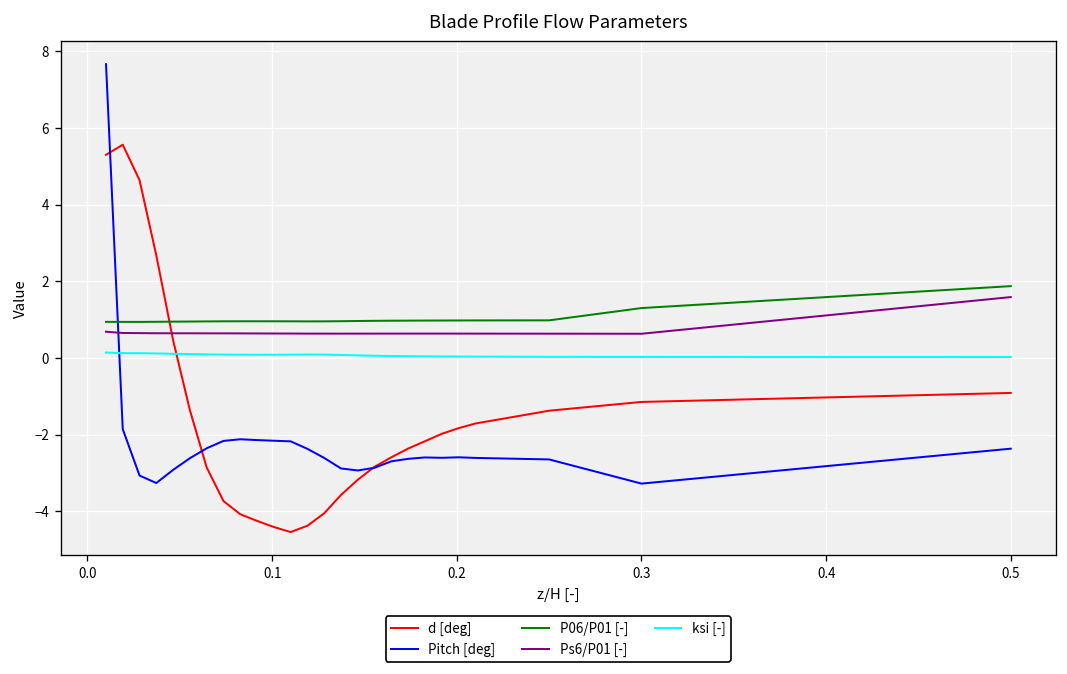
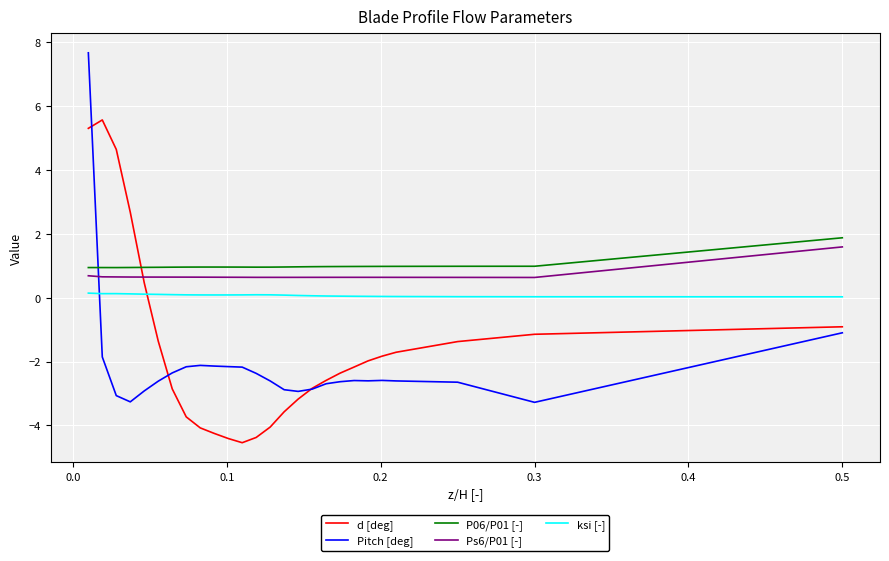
P06/P01 [-], 0.3: 1.3 -> 1.0
Pitch [deg], 0.5: -2.4 -> -1.1
